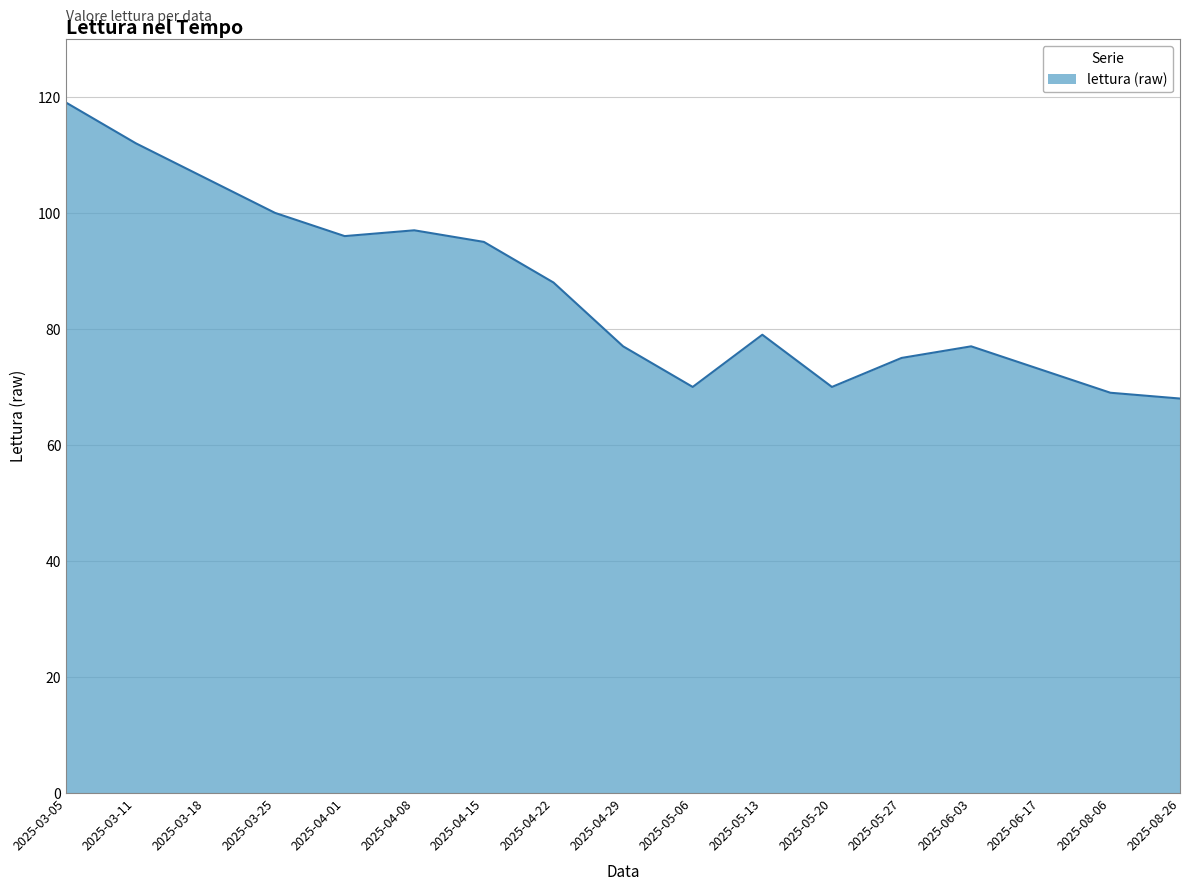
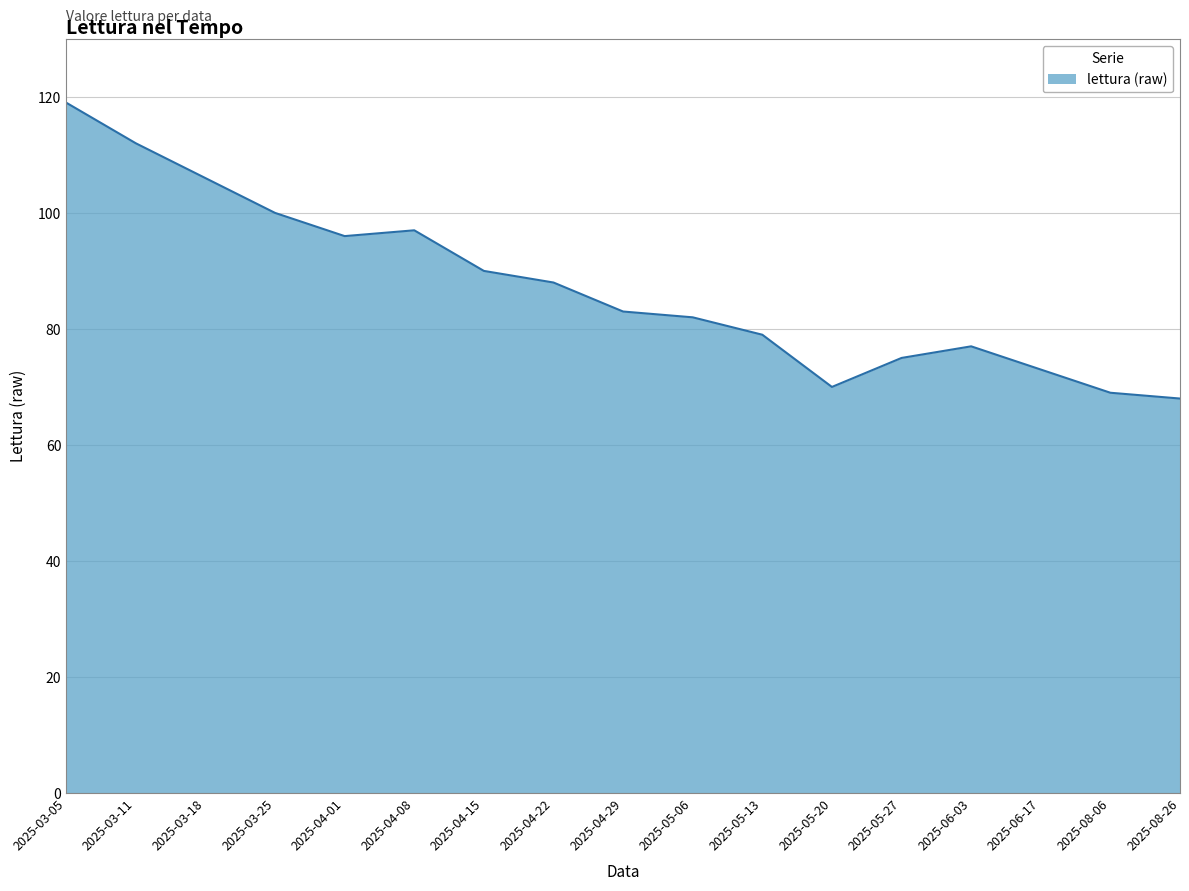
2025-04-15: 95 -> 90
2025-04-29: 77 -> 83
2025-05-06: 70 -> 82
